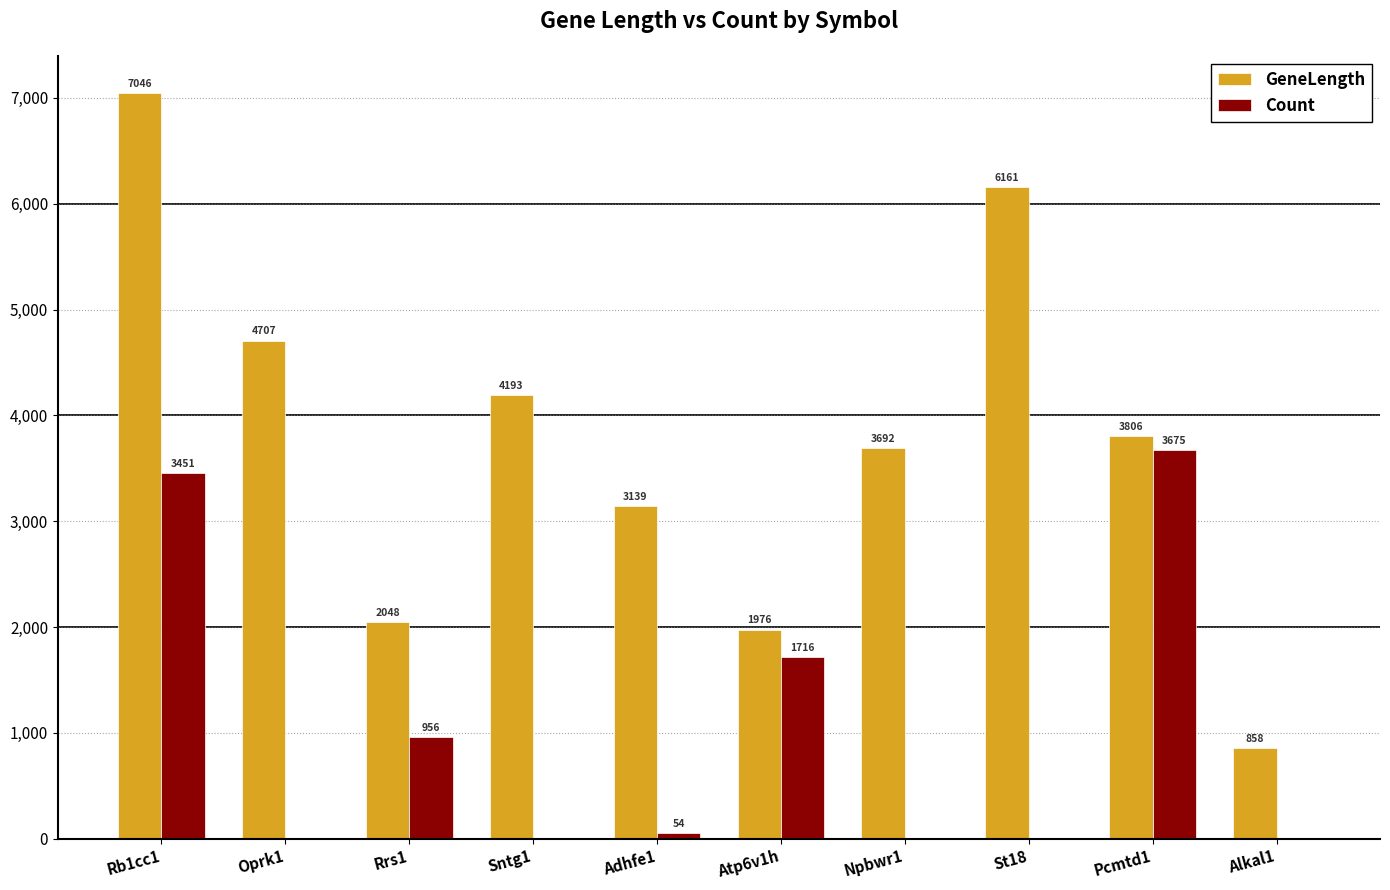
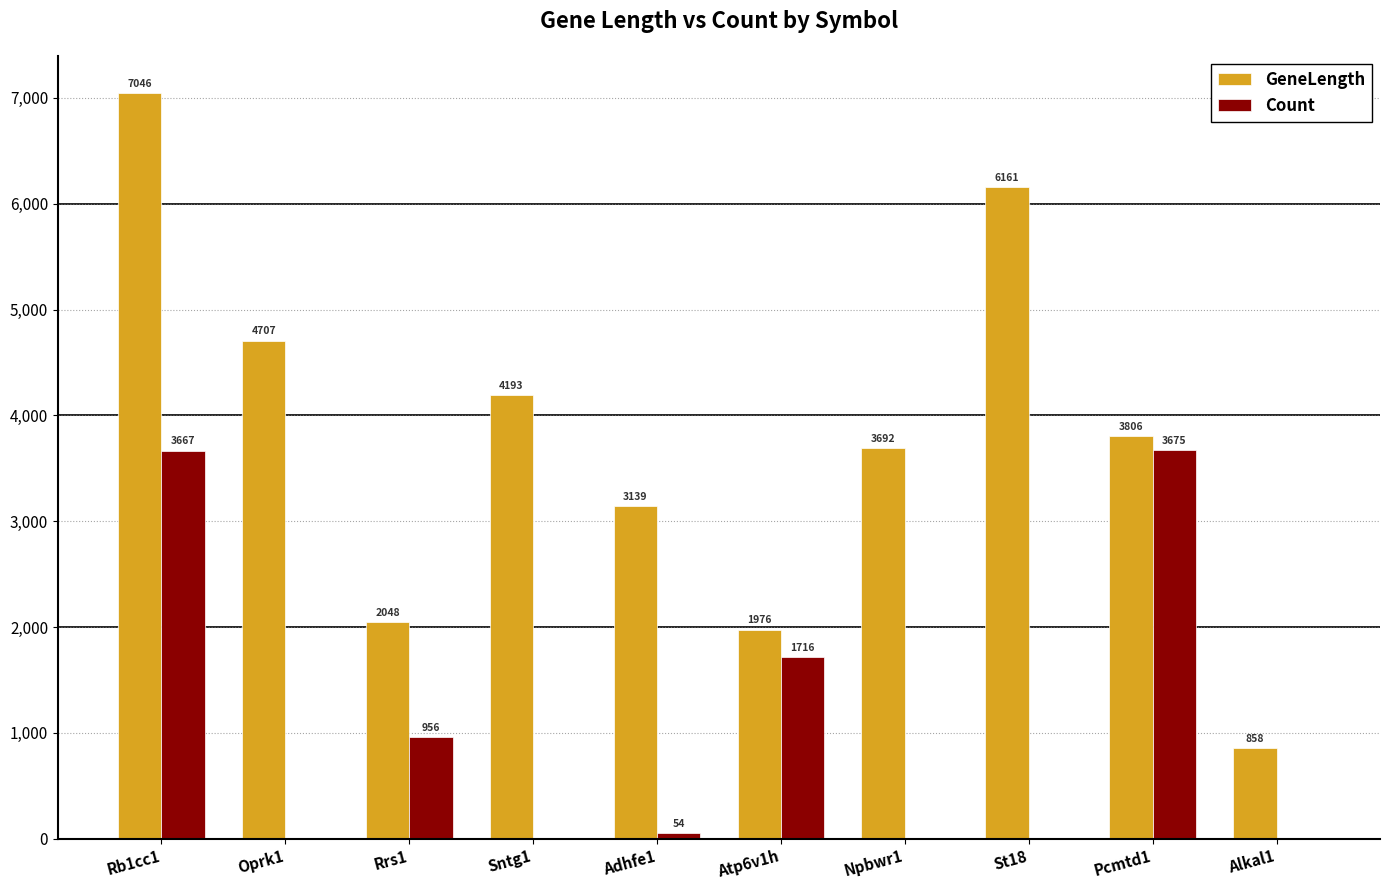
Count, Rb1cc1: 3451 -> 3667
